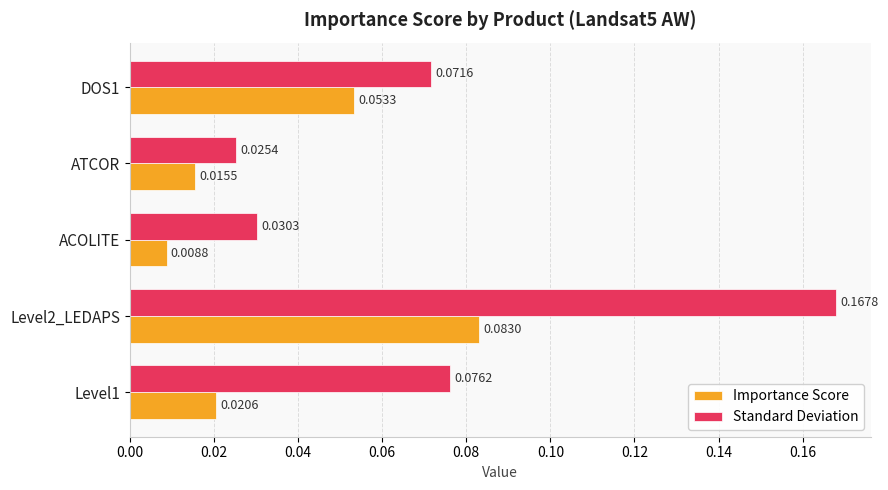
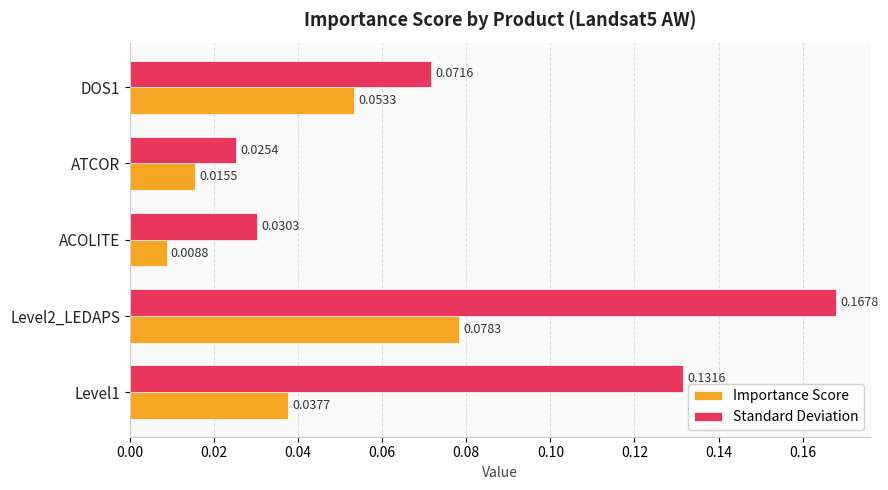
Importance Score, Level2_LEDAPS: 0.0830 -> 0.0783
Standard Deviation, Level1: 0.076 -> 0.132
Importance Score, Level1: 0.0206 -> 0.0377
